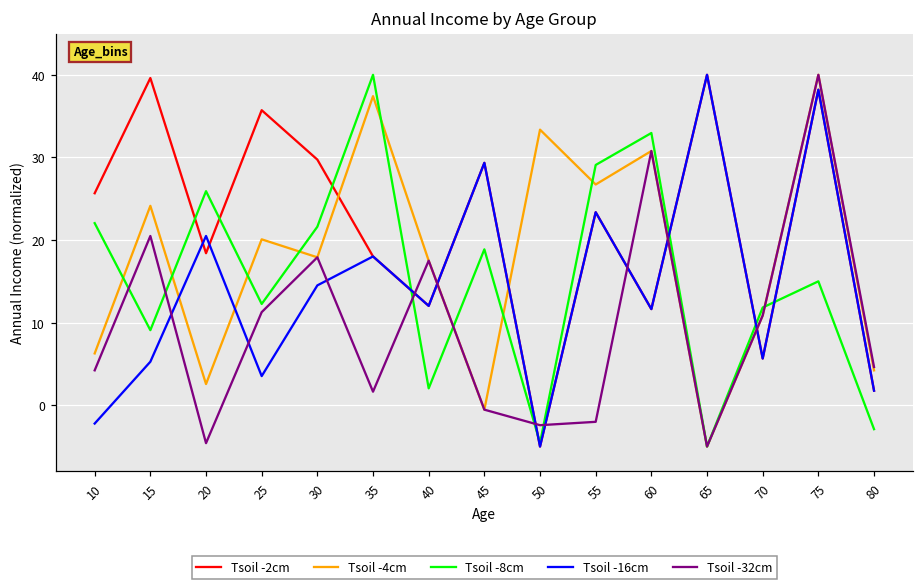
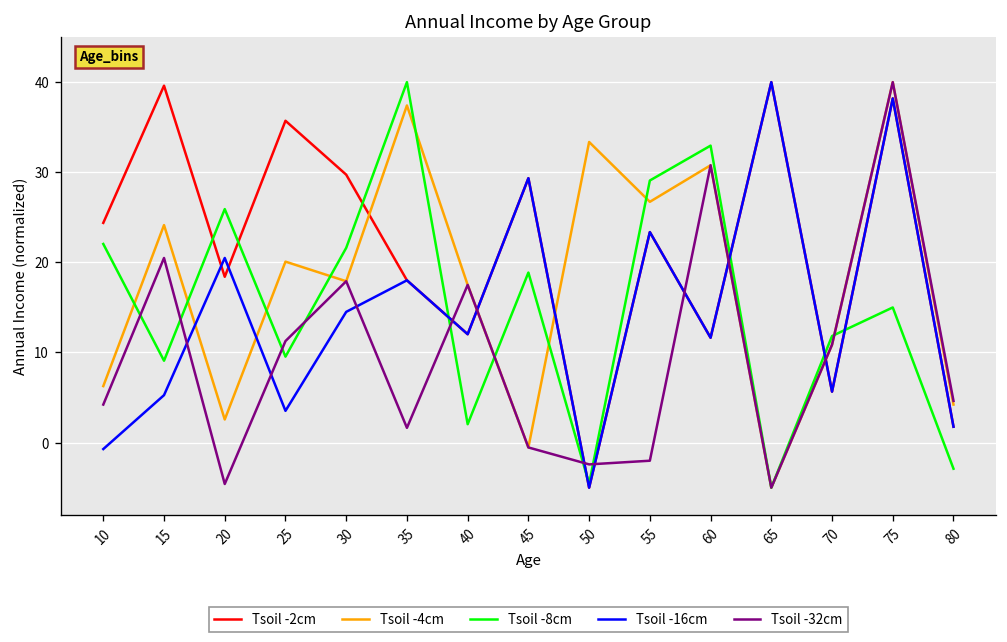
Tsoil -2cm, 10: 26 -> 24
Tsoil -16cm, 10: -2 -> -1
Tsoil -8cm, 25: 12 -> 10
